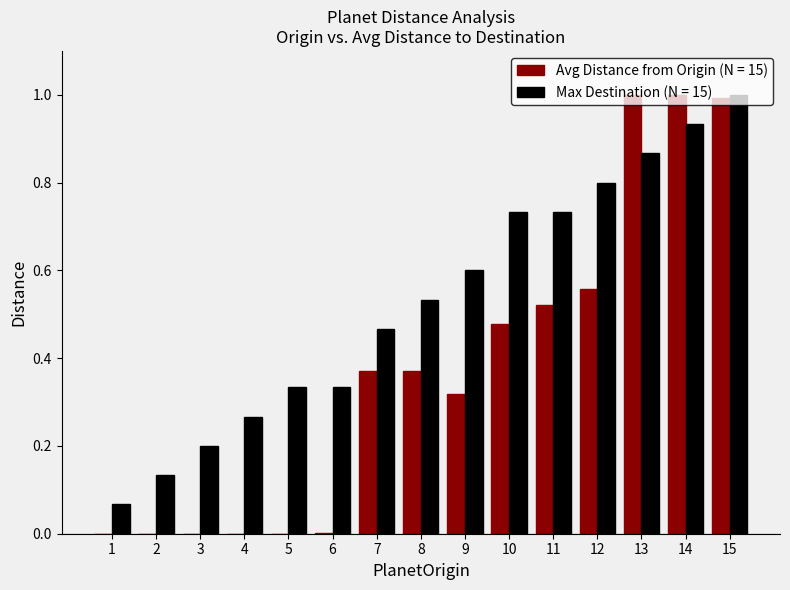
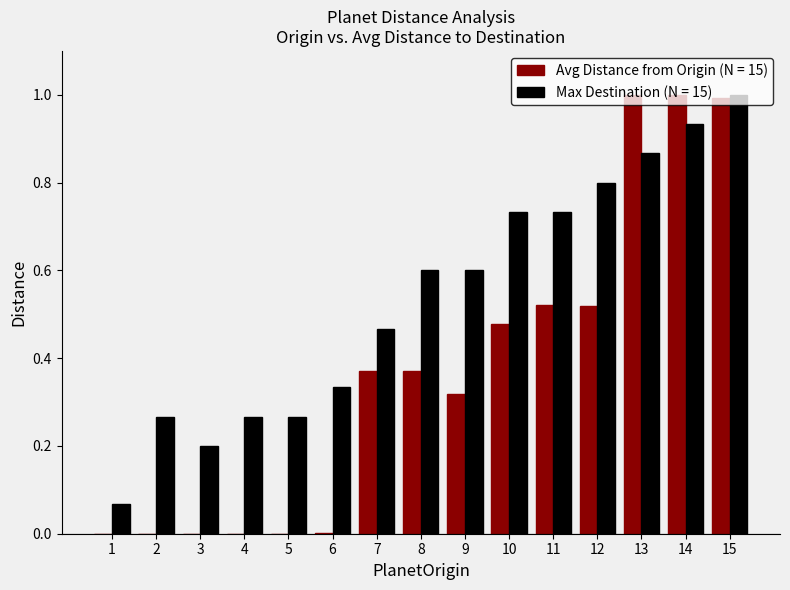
Max Destination (N = 15), 2: 0.13 -> 0.27
Max Destination (N = 15), 5: 0.33 -> 0.27
Max Destination (N = 15), 8: 0.53 -> 0.60
Avg Distance from Origin (N = 15), 12: 0.56 -> 0.52
